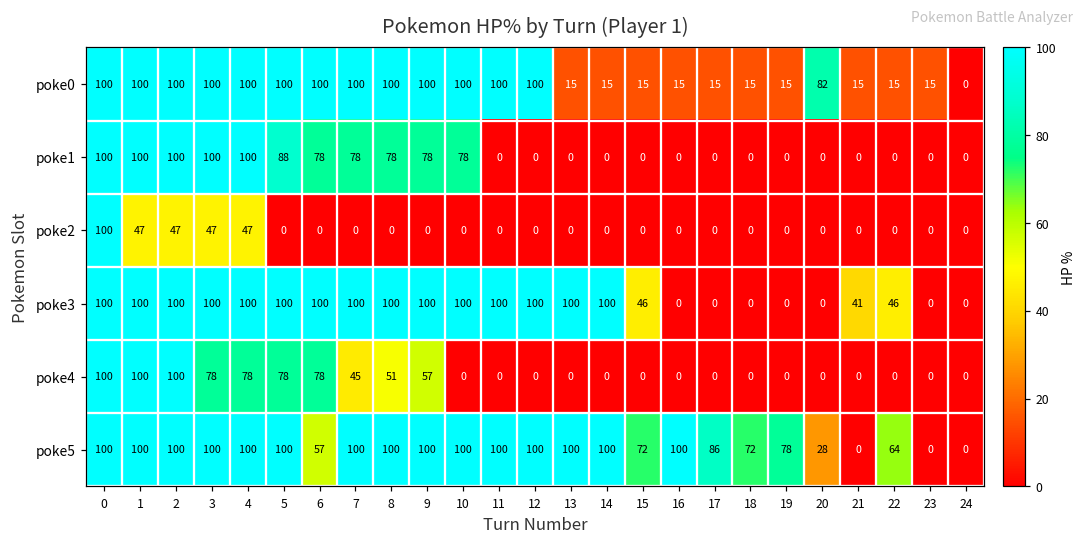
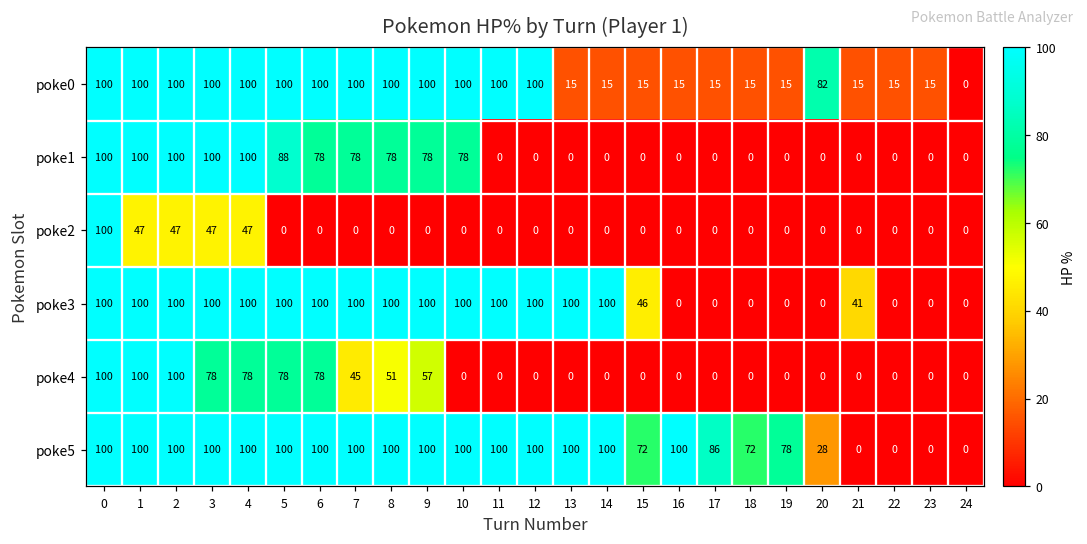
poke3, 22: 46 -> 0
poke5, 6: 57 -> 100
poke5, 22: 64 -> 0
